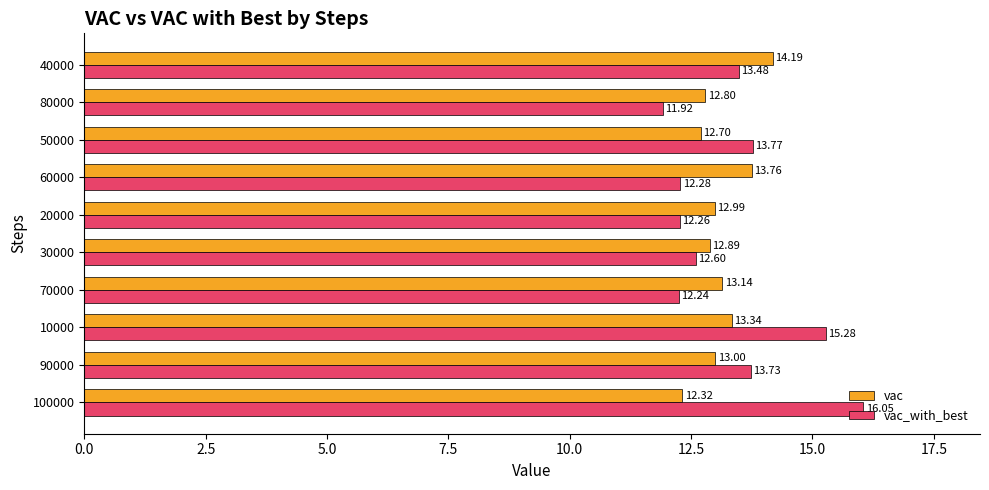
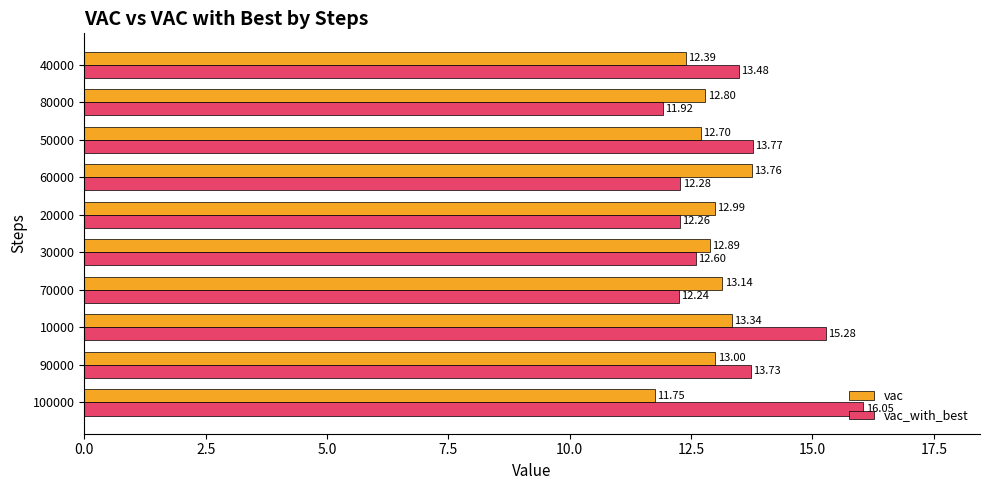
vac, 40000: 14.19 -> 12.39
vac, 100000: 12.32 -> 11.75
